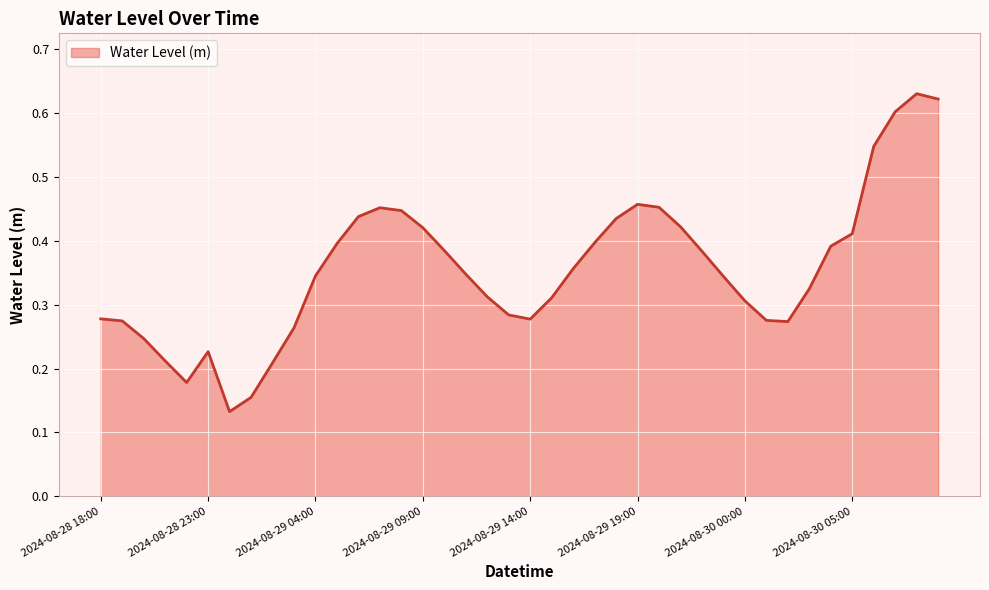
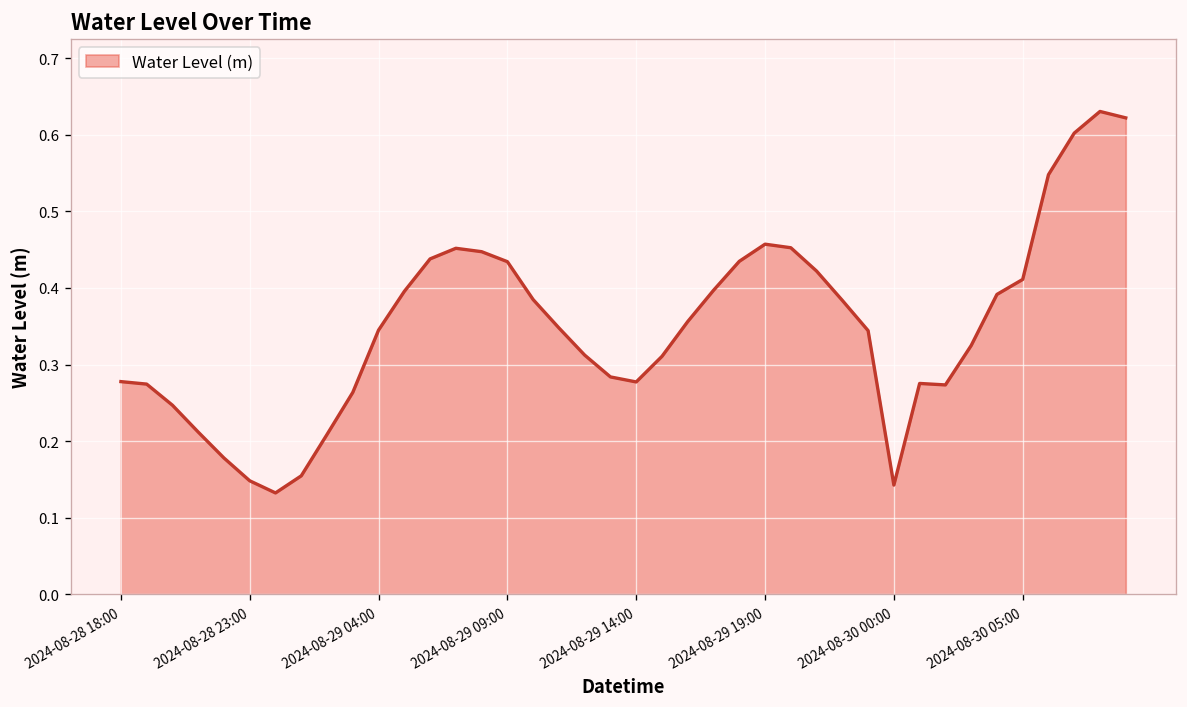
2024-08-28 23:00: 0.23 -> 0.15
2024-08-29 09:00: 0.42 -> 0.43
2024-08-30 00:00: 0.31 -> 0.14
